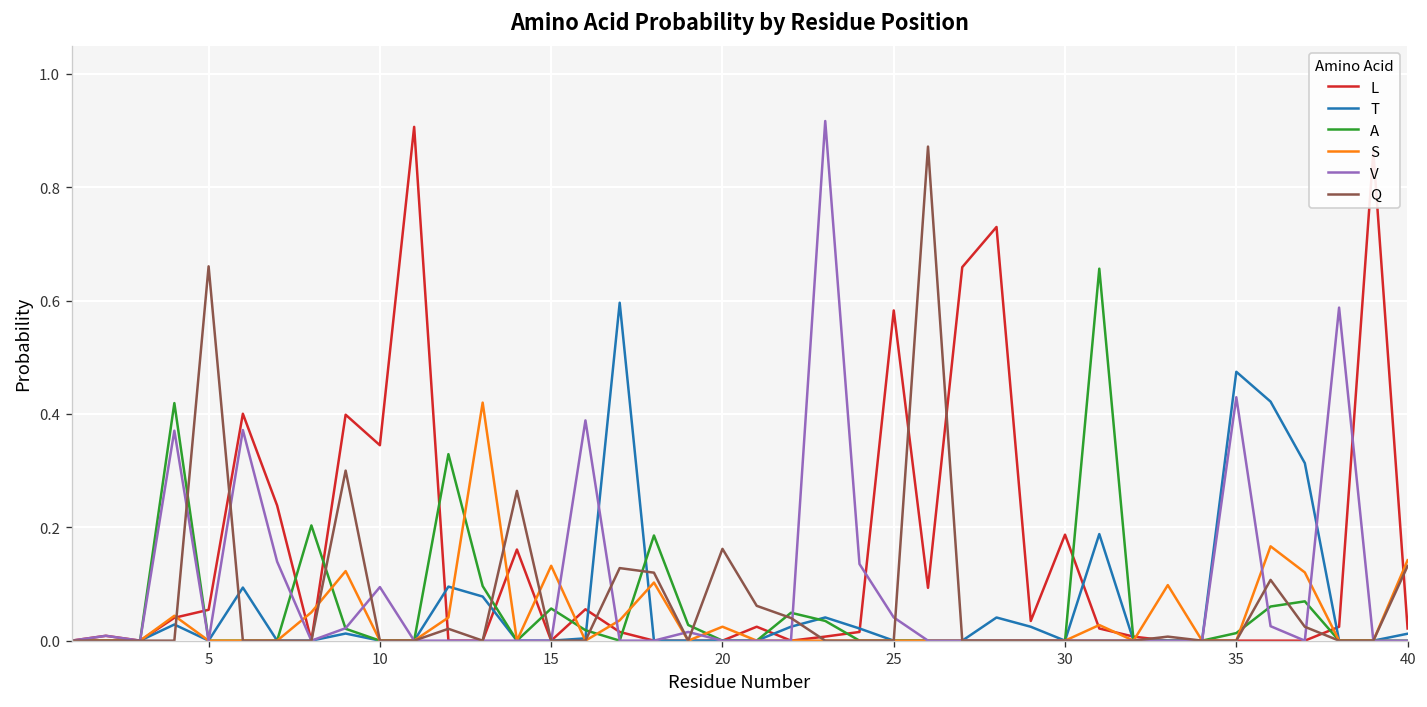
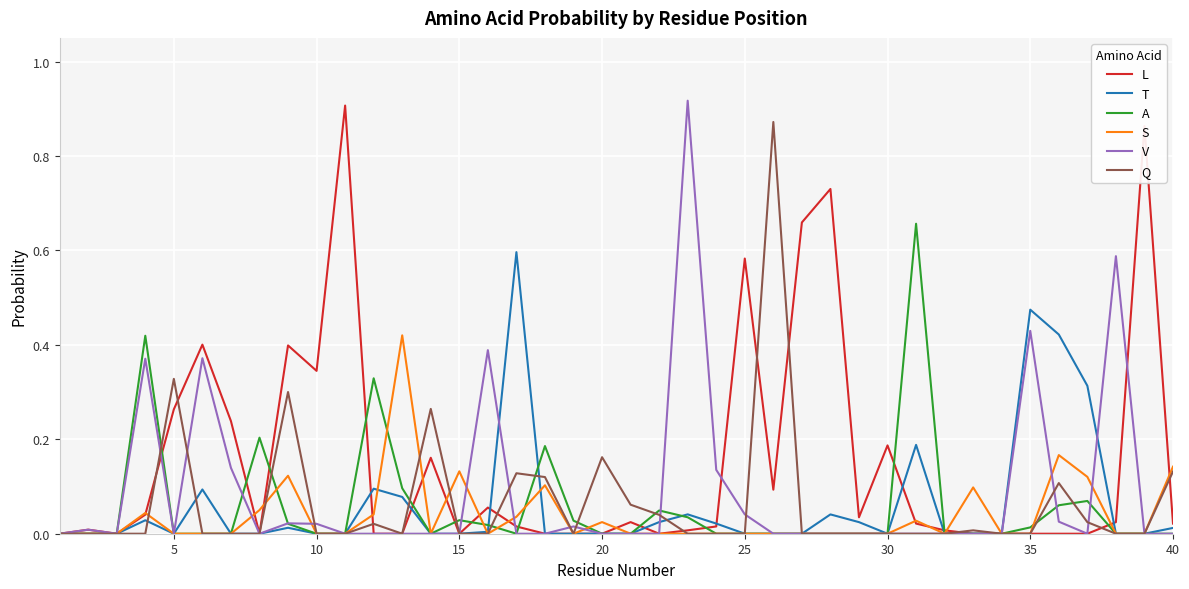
L, 5: 0.05 -> 0.26
Q, 5: 0.66 -> 0.33
V, 10: 0.09 -> 0.02
A, 15: 0.06 -> 0.03
